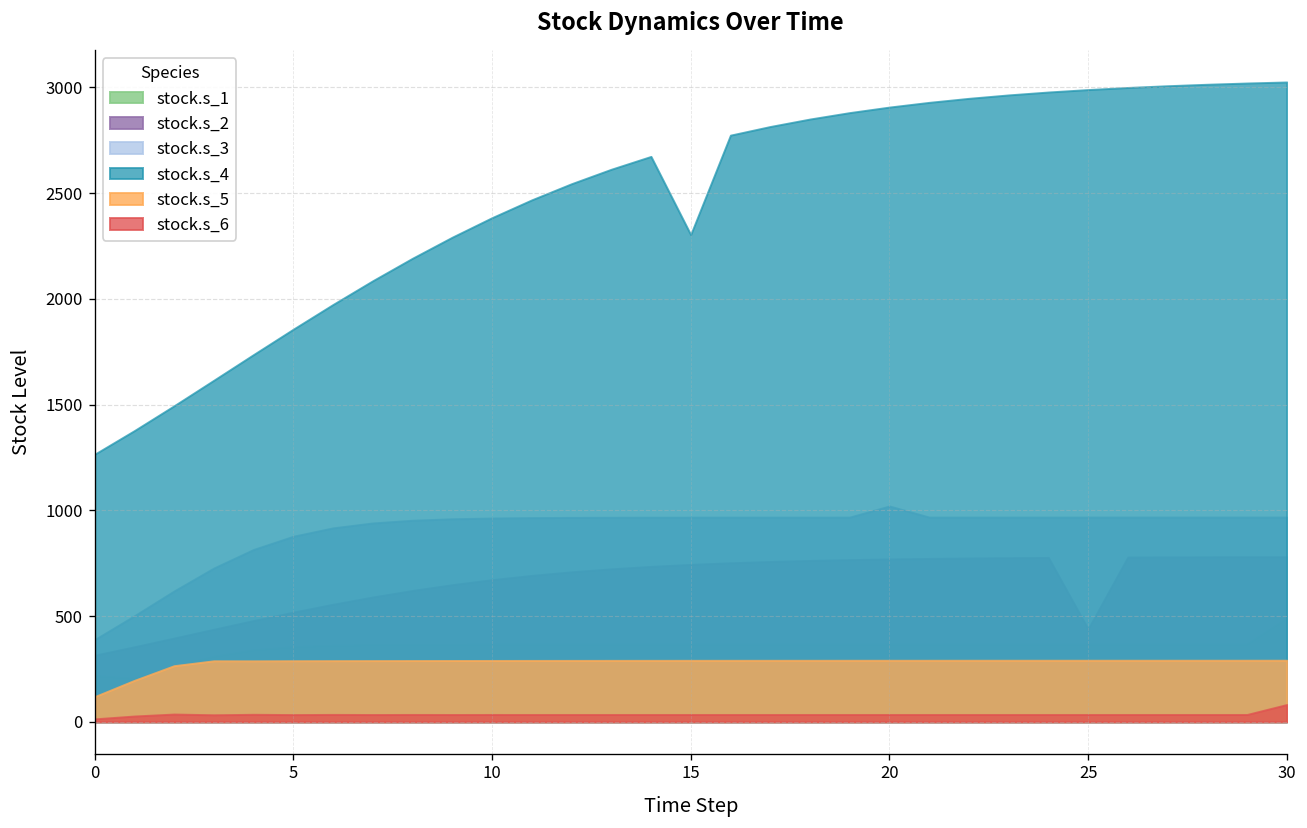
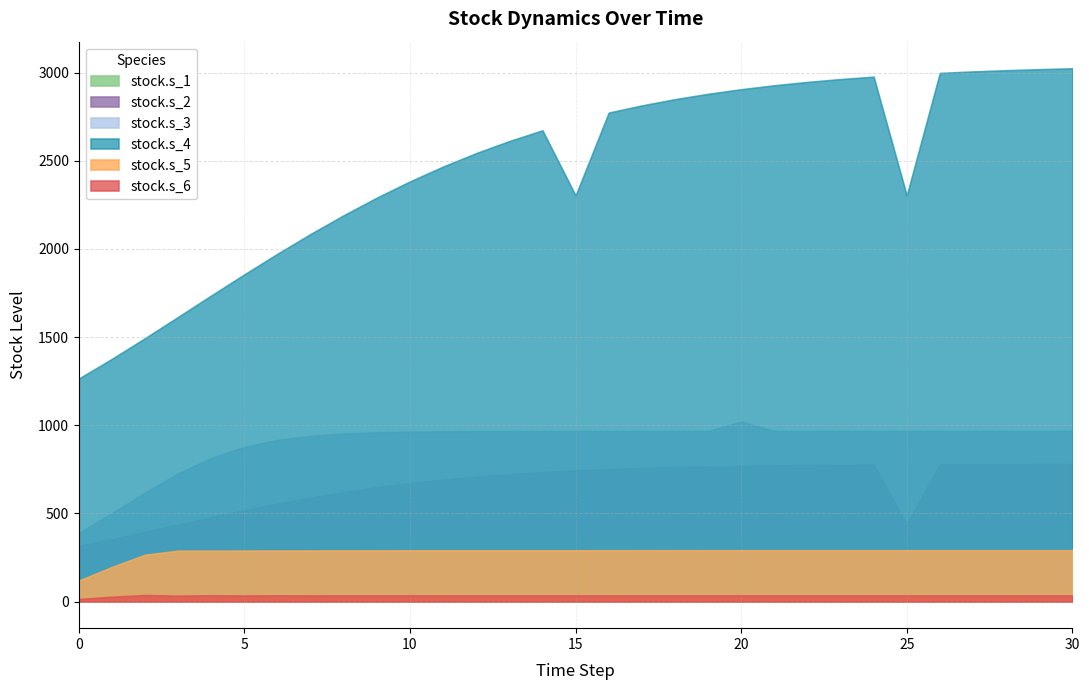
stock.s_4, 25: 2990 -> 2300
stock.s_6, 30: 80 -> 30
